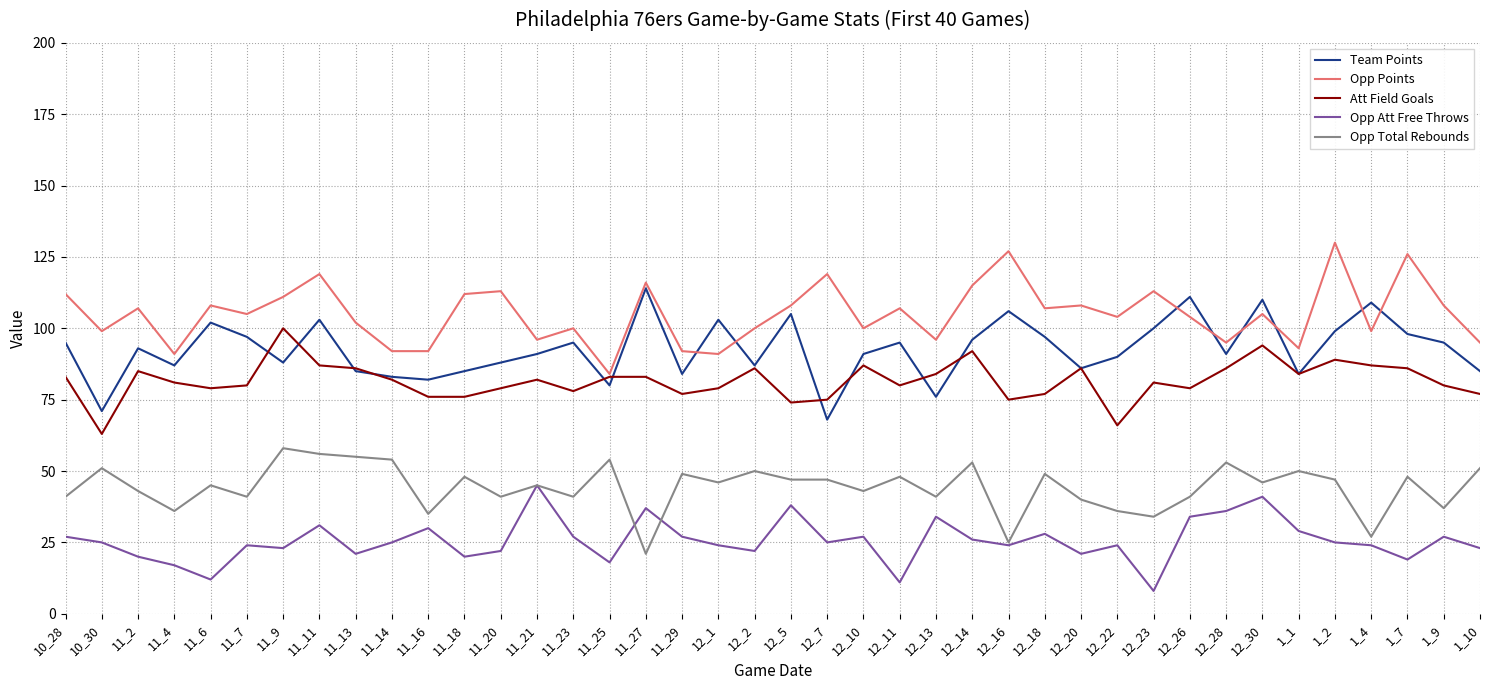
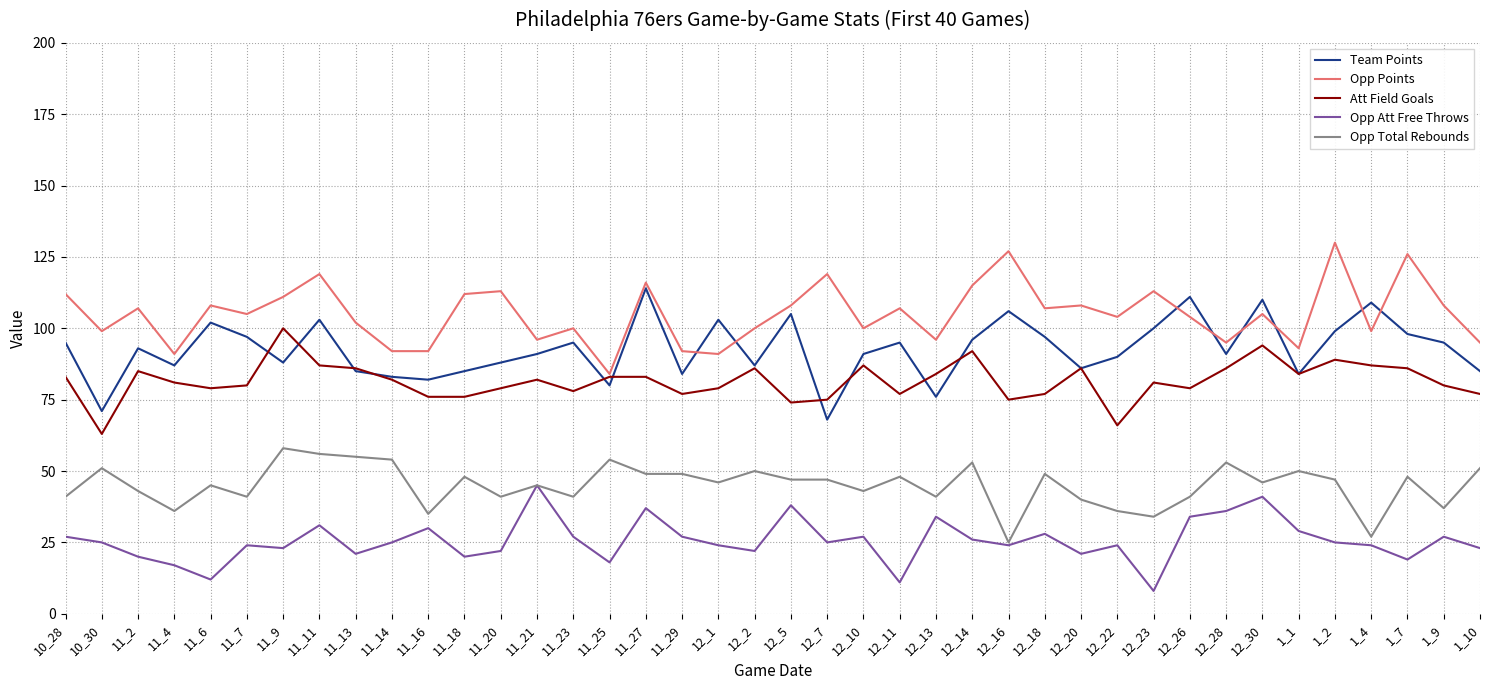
Opp Total Rebounds, 11_27: 21 -> 49
Att Field Goals, 12_11: 80 -> 77
